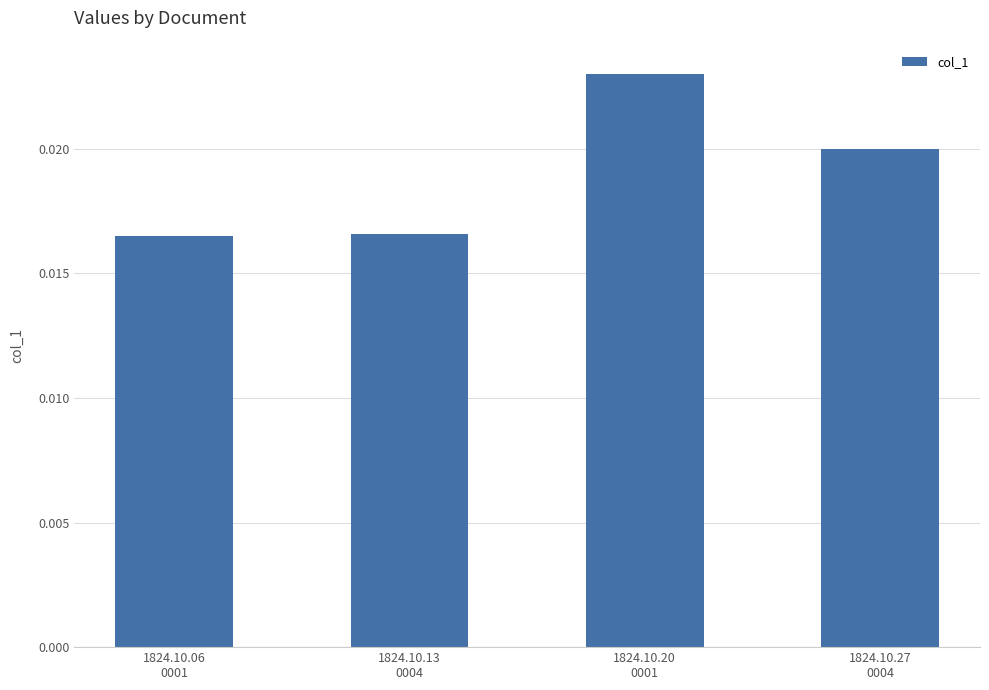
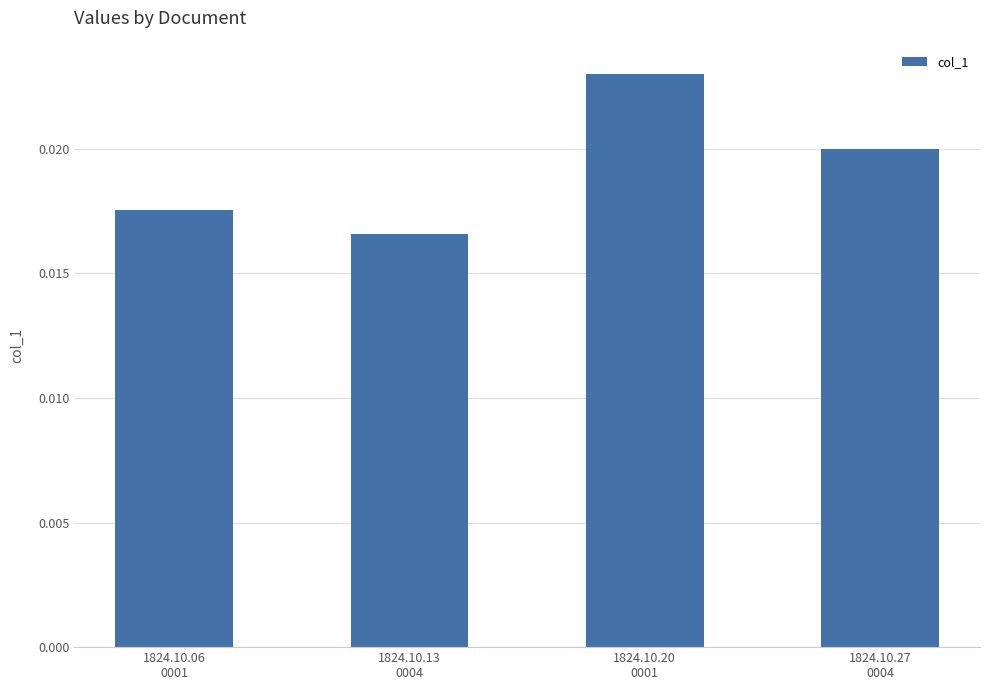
1824.10.06 0001: 0.0165 -> 0.0175
